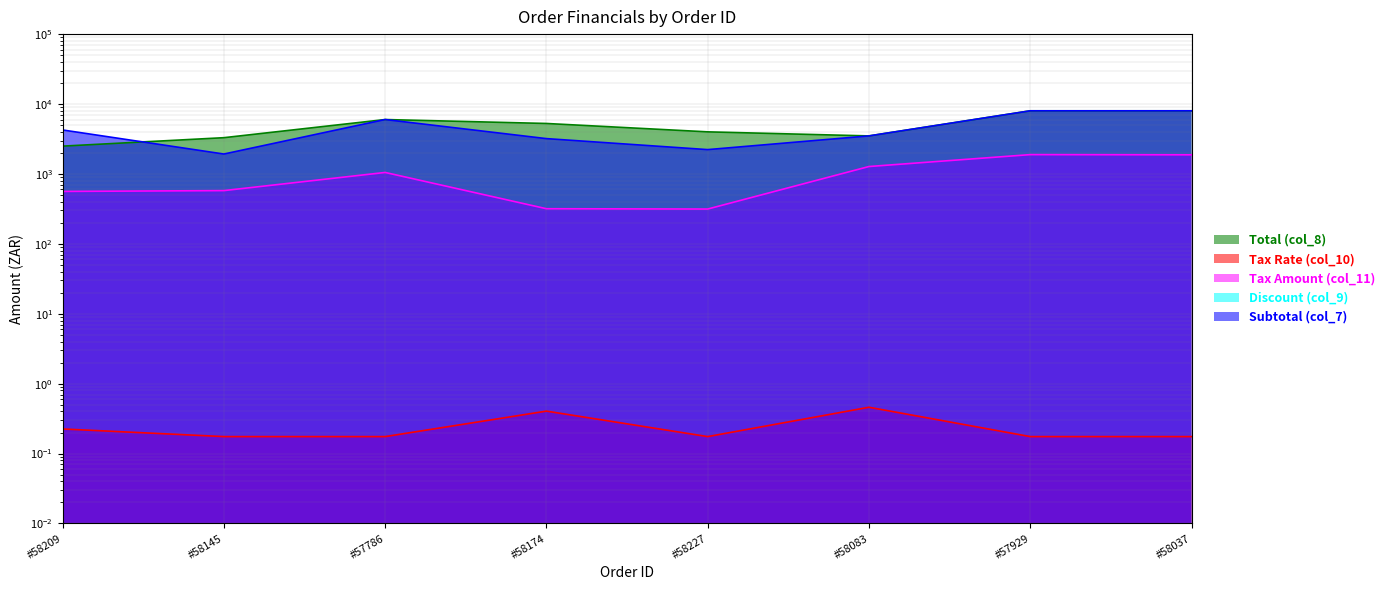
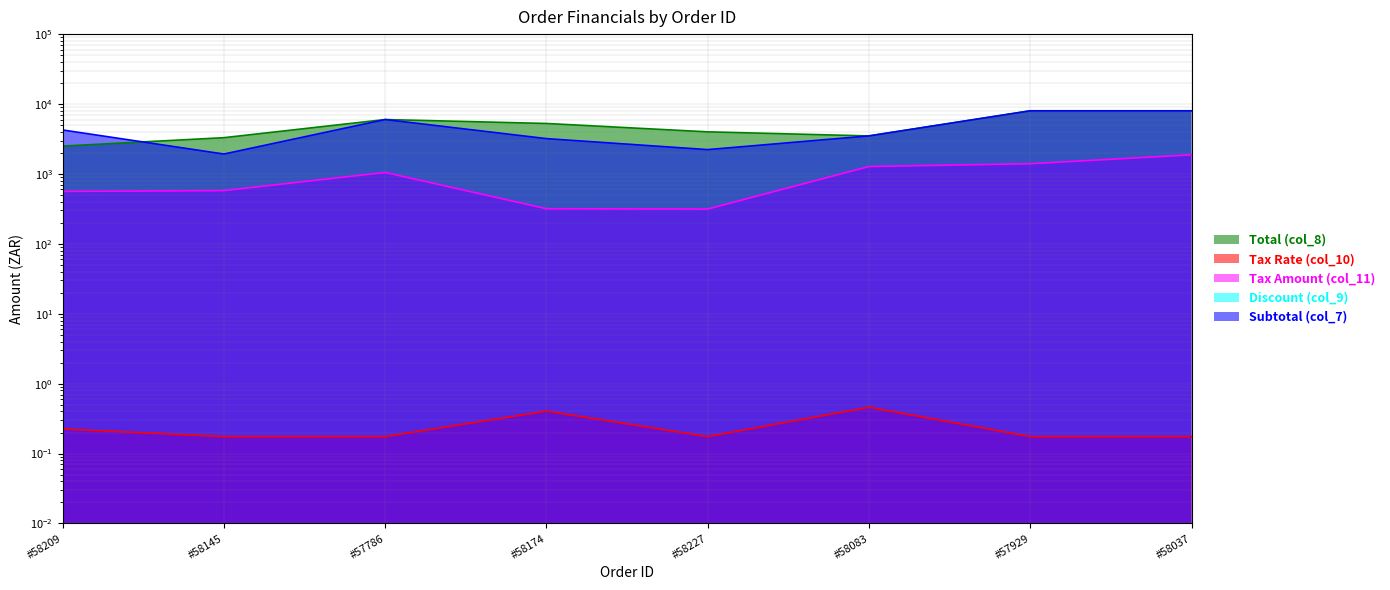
Tax Amount (col_11), #57929: 1900 -> 1400
